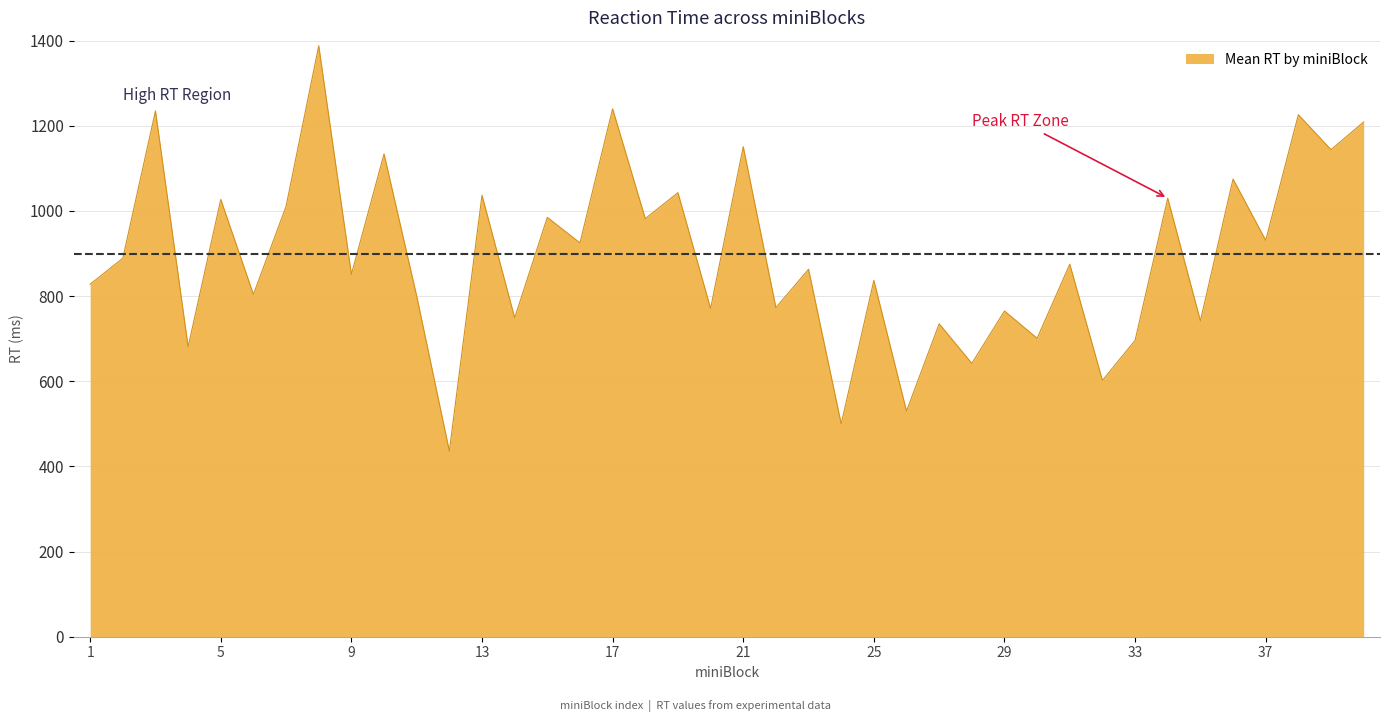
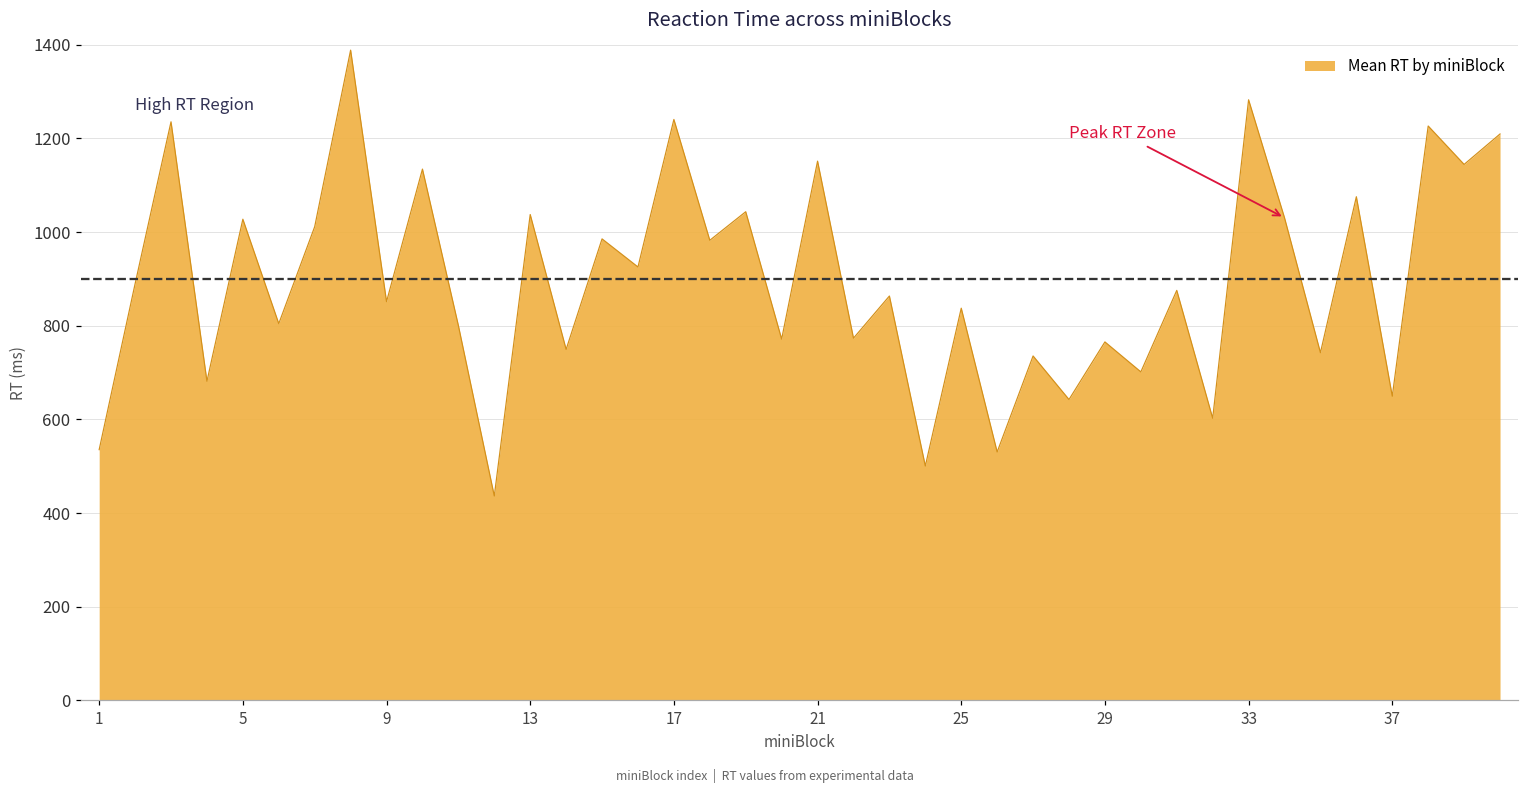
1: 830 -> 540
33: 700 -> 1280
37: 930 -> 650
